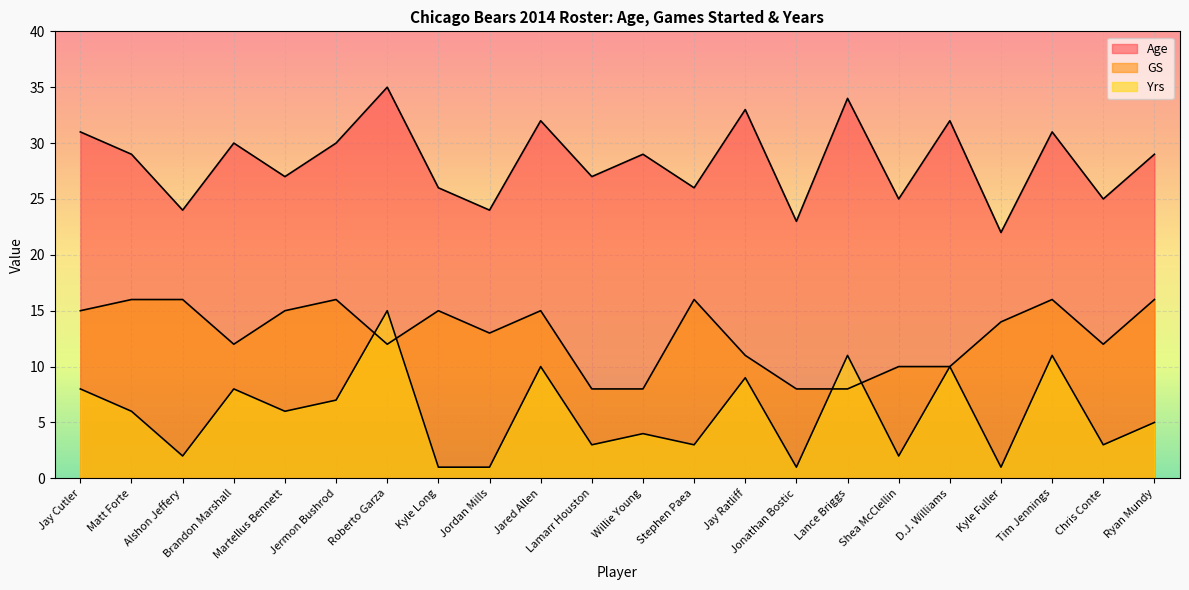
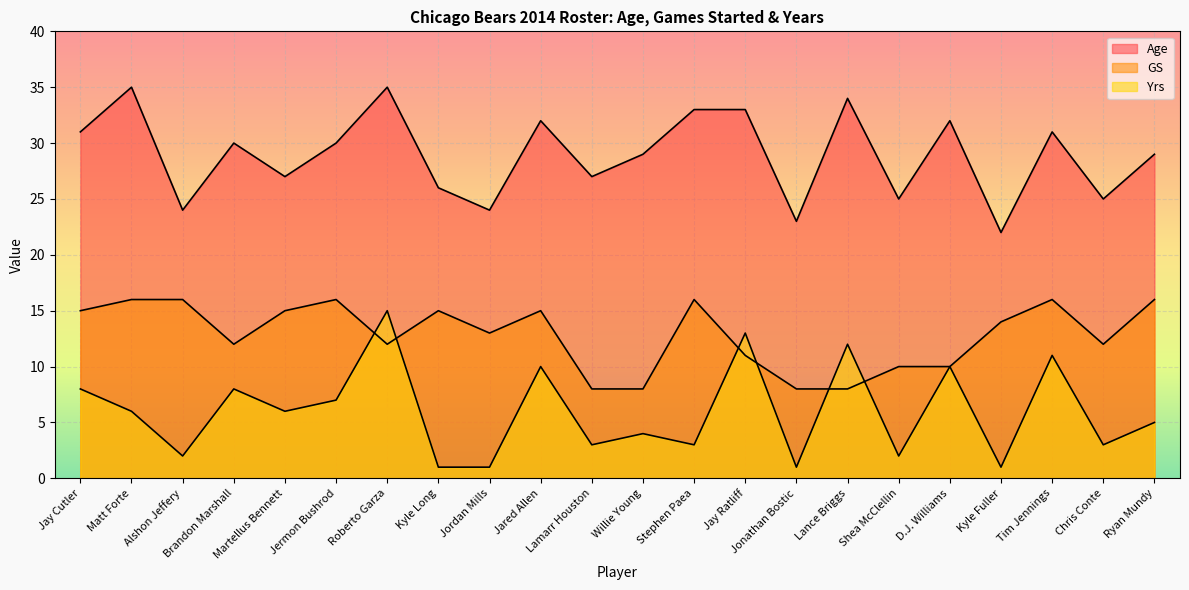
Age, Matt Forte: 29 -> 35
Age, Stephen Paea: 26 -> 33
Yrs, Jay Ratliff: 9 -> 13
Yrs, Lance Briggs: 11 -> 12
